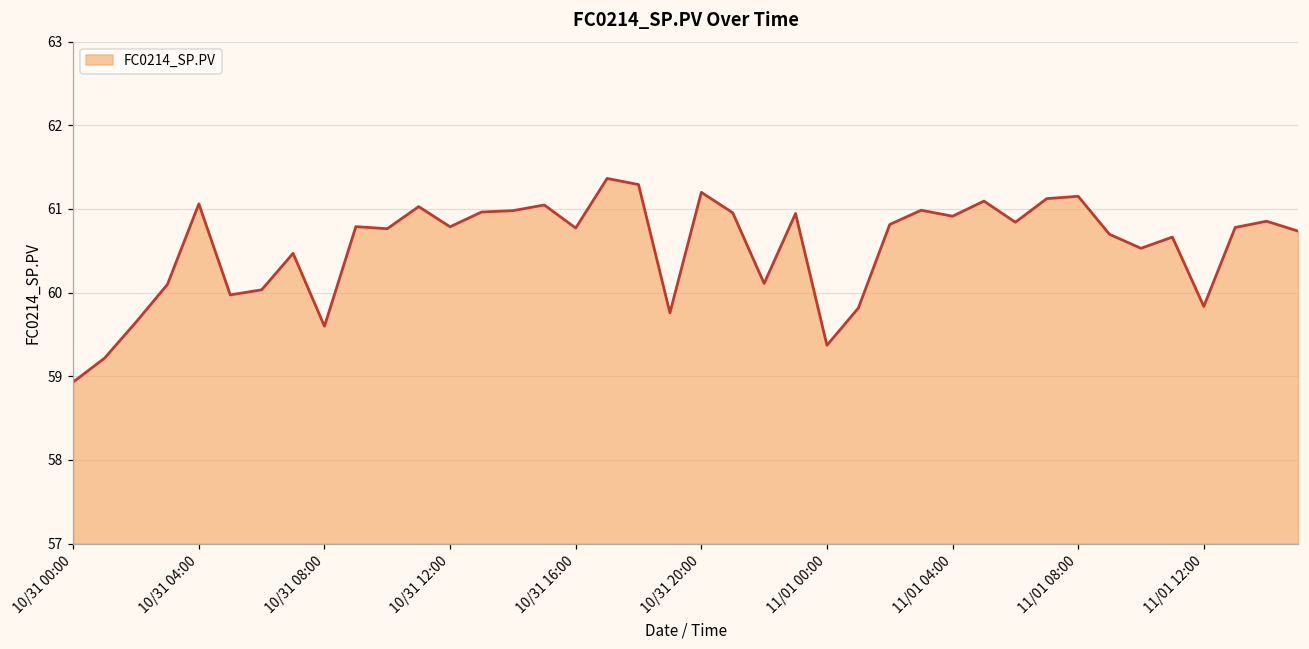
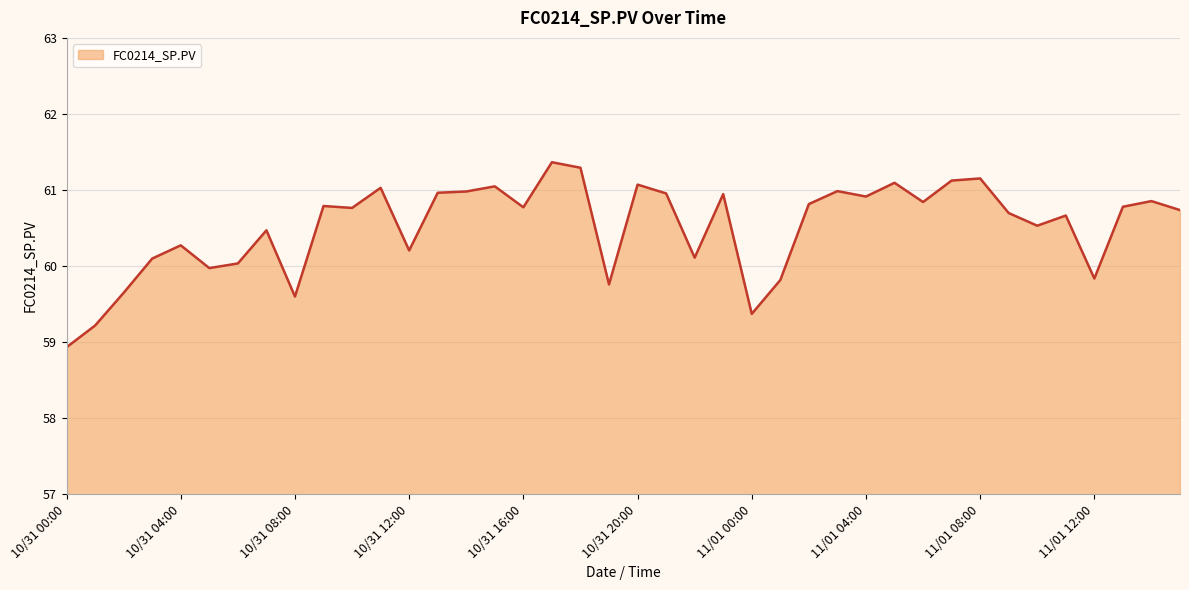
10/31 04:00: 61.1 -> 60.3
10/31 12:00: 60.8 -> 60.2
10/31 20:00: 61.2 -> 61.1
